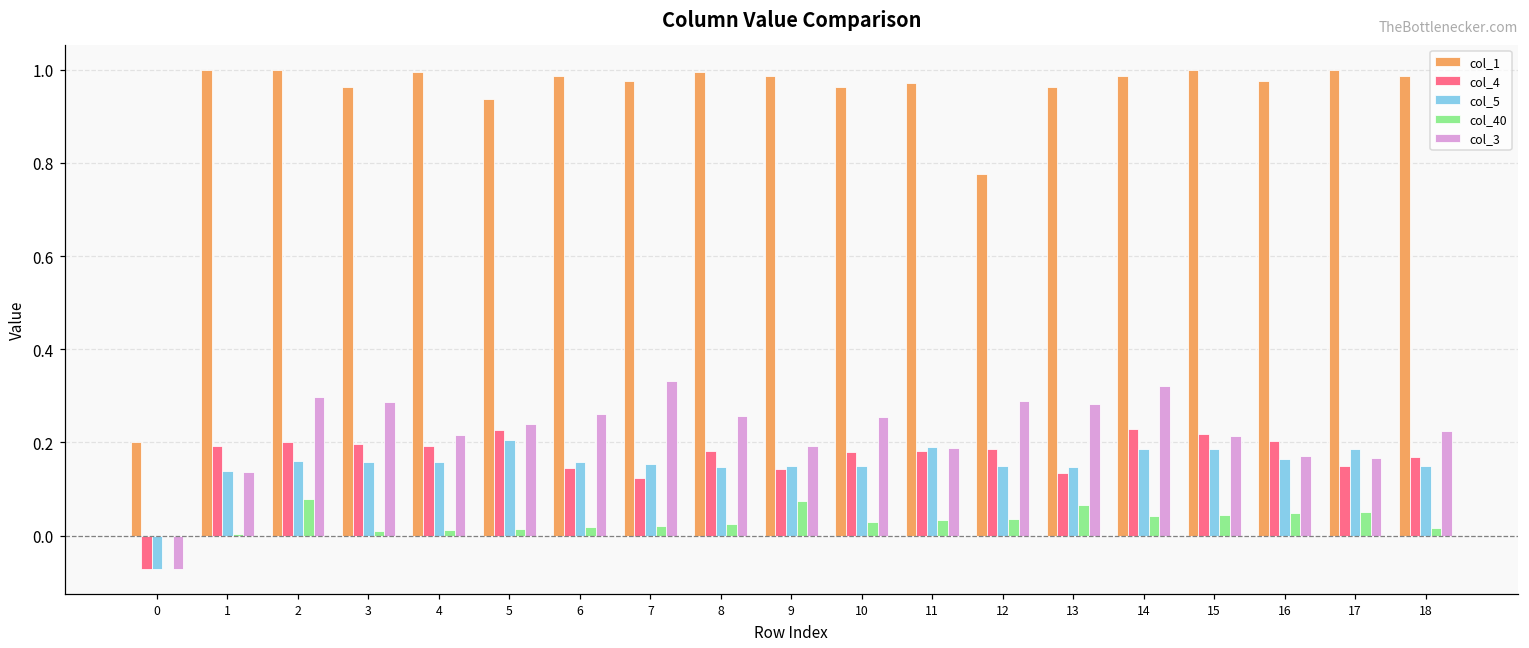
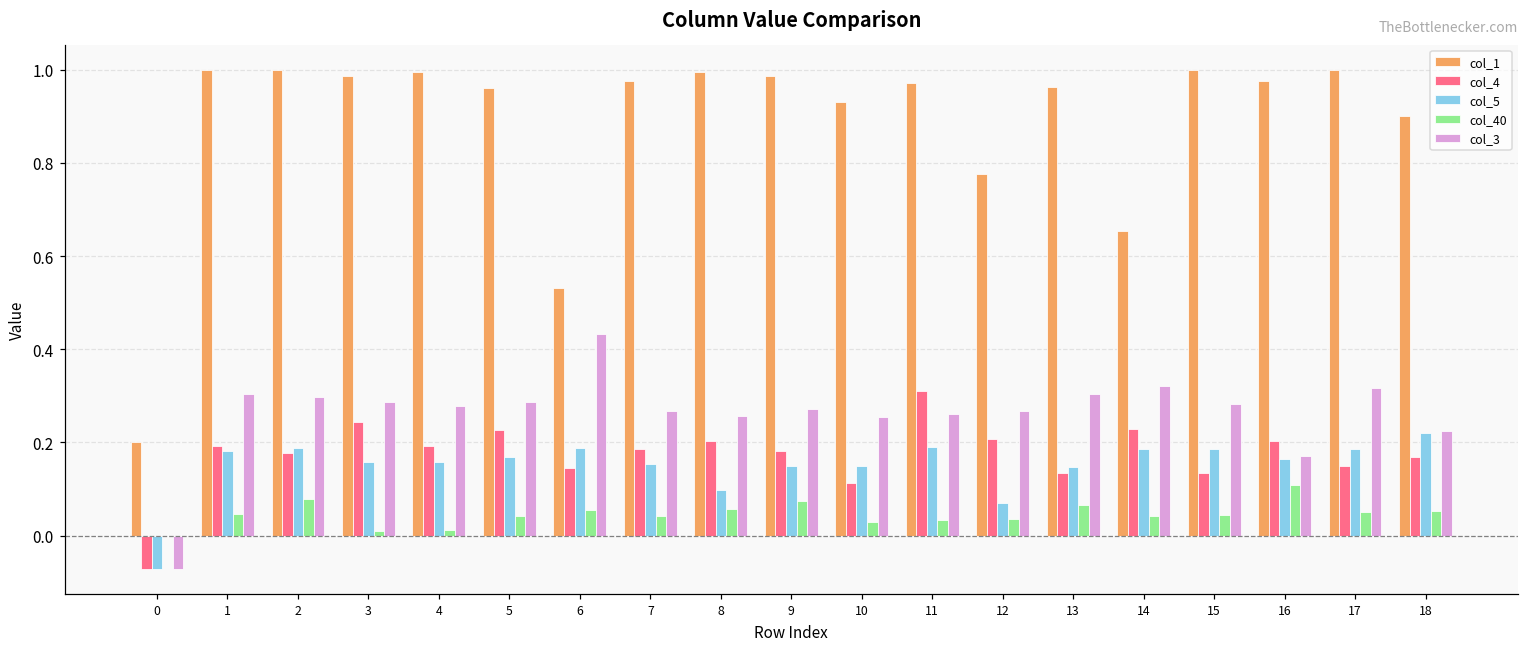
col_5, 1: 0.14 -> 0.18
col_40, 1: 0.00 -> 0.05
col_3, 1: 0.14 -> 0.30
col_4, 2: 0.20 -> 0.18
col_5, 2: 0.16 -> 0.19
col_1, 3: 0.96 -> 0.99
col_4, 3: 0.20 -> 0.24
col_3, 4: 0.22 -> 0.28
col_1, 5: 0.94 -> 0.96
col_5, 5: 0.21 -> 0.17
col_40, 5: 0.01 -> 0.04
col_3, 5: 0.24 -> 0.29
col_1, 6: 0.99 -> 0.53
col_5, 6: 0.16 -> 0.19
col_40, 6: 0.02 -> 0.06
col_3, 6: 0.26 -> 0.43
col_4, 7: 0.12 -> 0.19
col_40, 7: 0.02 -> 0.04
col_3, 7: 0.33 -> 0.27
col_4, 8: 0.18 -> 0.20
col_5, 8: 0.15 -> 0.10
col_40, 8: 0.02 -> 0.06
col_4, 9: 0.14 -> 0.18
col_3, 9: 0.19 -> 0.27
col_1, 10: 0.96 -> 0.93
col_4, 10: 0.18 -> 0.11
col_4, 11: 0.18 -> 0.31
col_3, 11: 0.19 -> 0.26
col_4, 12: 0.19 -> 0.21
col_5, 12: 0.15 -> 0.07
col_3, 12: 0.29 -> 0.27
col_3, 13: 0.28 -> 0.30
col_1, 14: 0.99 -> 0.65
col_4, 15: 0.22 -> 0.13
col_3, 15: 0.21 -> 0.28
col_40, 16: 0.05 -> 0.11
col_3, 17: 0.17 -> 0.32
col_1, 18: 0.99 -> 0.90
col_5, 18: 0.15 -> 0.22
col_40, 18: 0.02 -> 0.05
